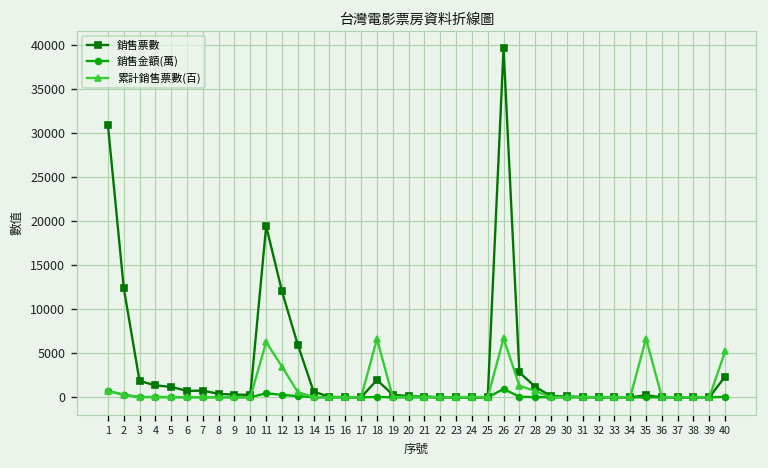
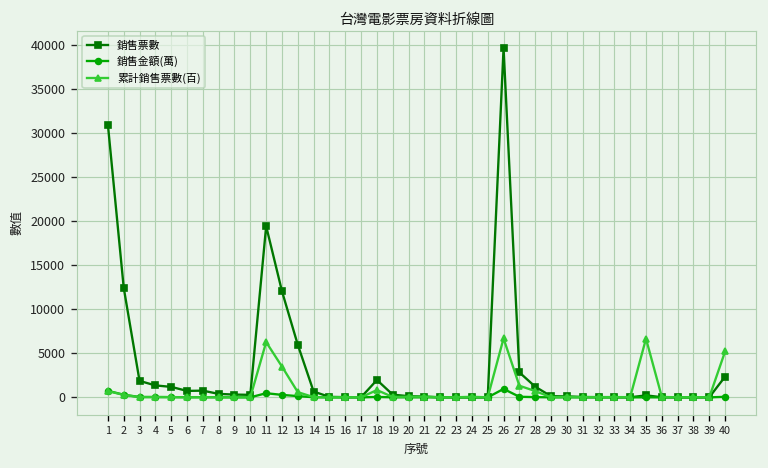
累計銷售票數(百), 18: 7000 -> 1000
